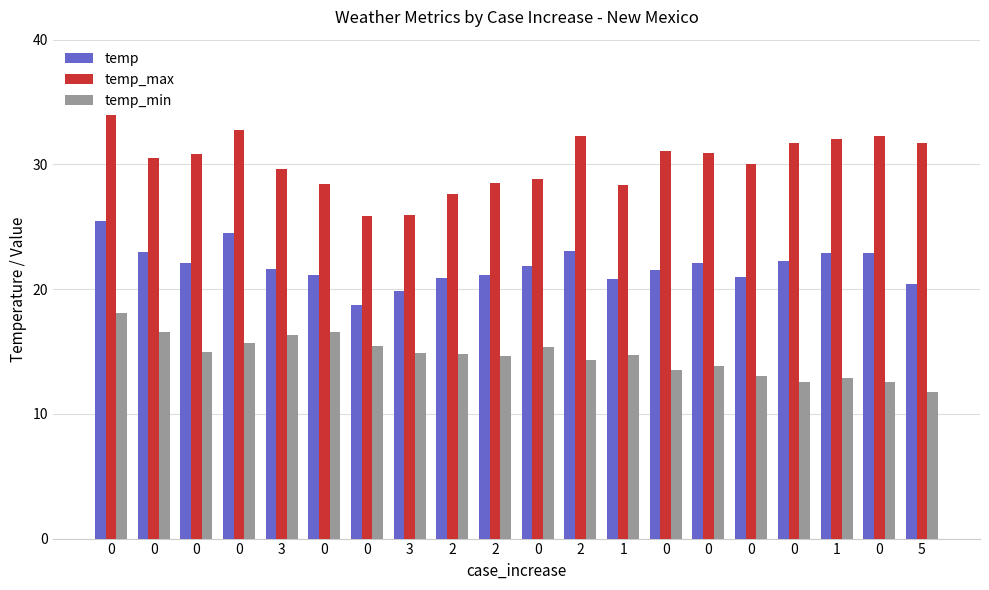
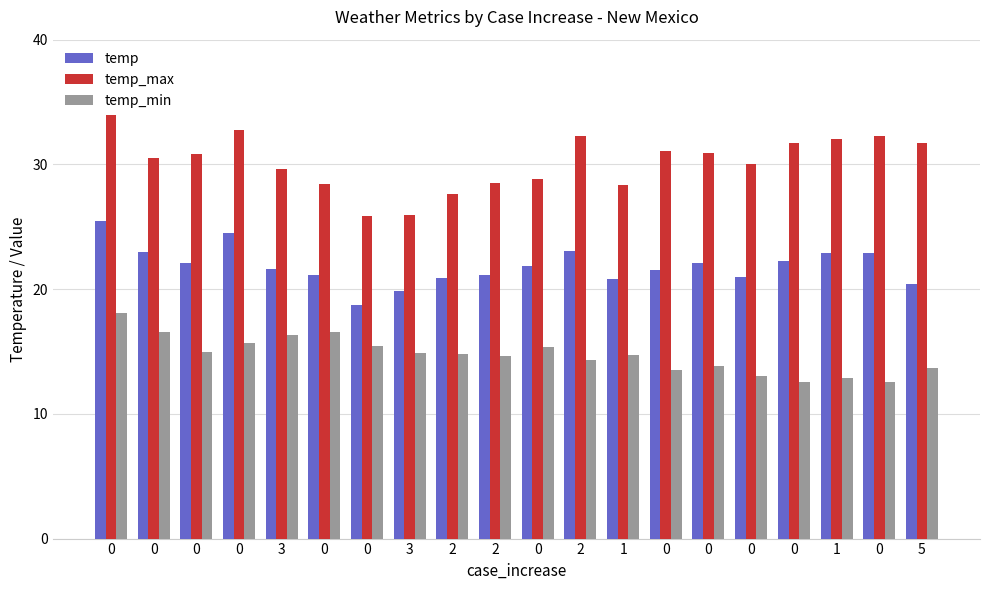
temp_min, 5: 11.8 -> 13.7
